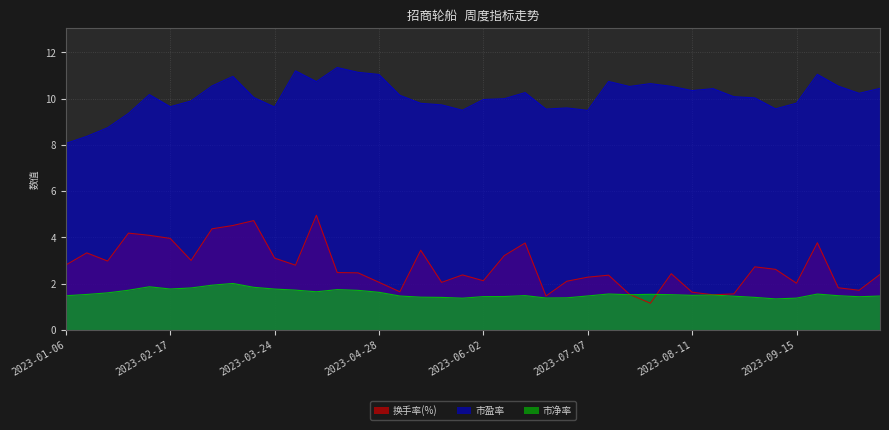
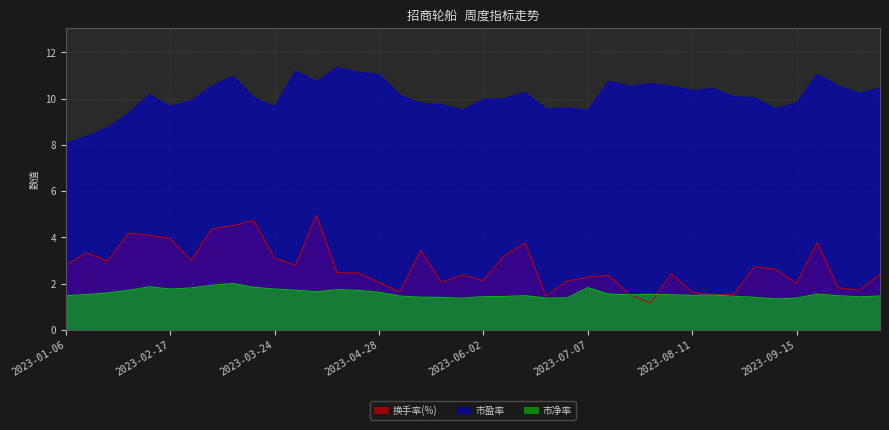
市净率, 2023-07-07: 1.5 -> 1.8
